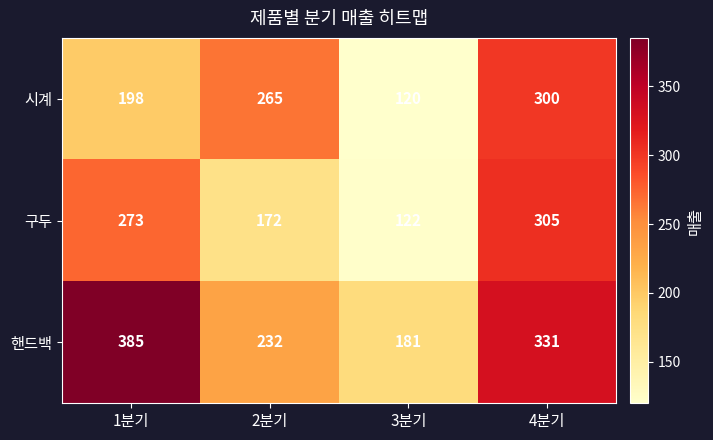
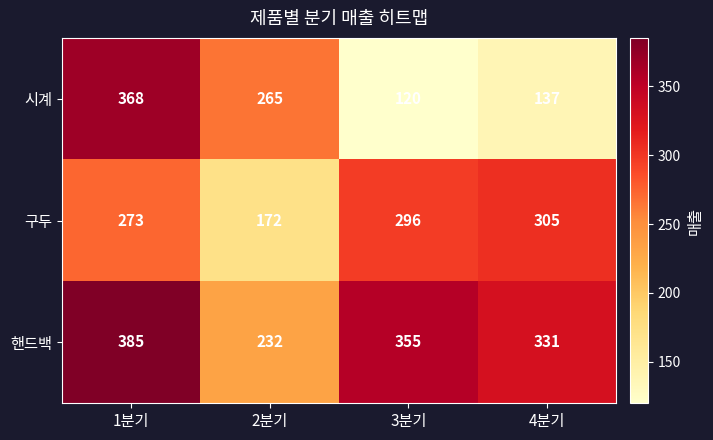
시계, 1분기: 198 -> 368
시계, 4분기: 300 -> 137
구두, 3분기: 122 -> 296
핸드백, 3분기: 181 -> 355
